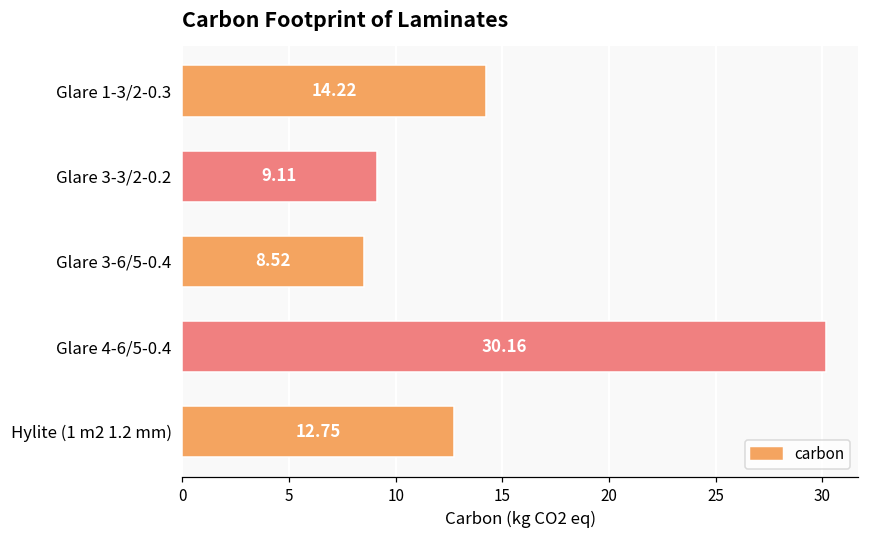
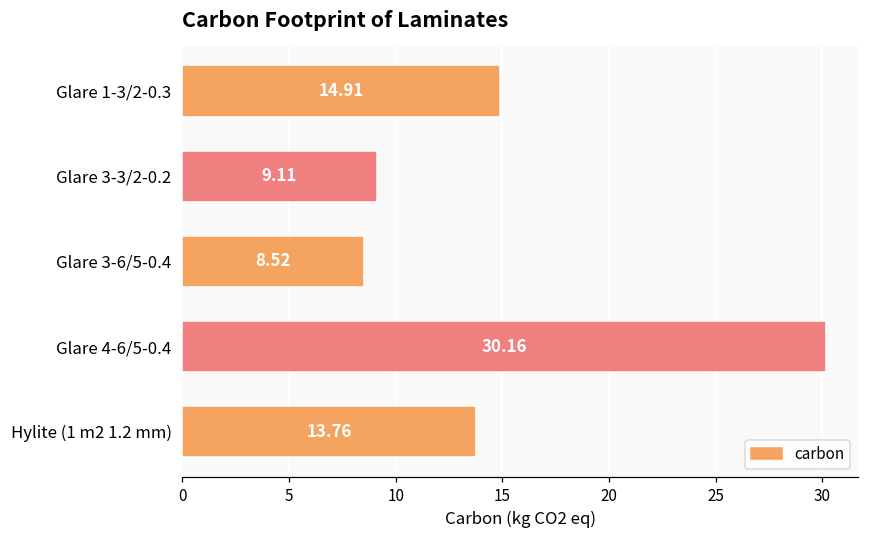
Glare 1-3/2-0.3: 14.22 -> 14.91
Hylite (1 m2 1.2 mm): 12.75 -> 13.76
